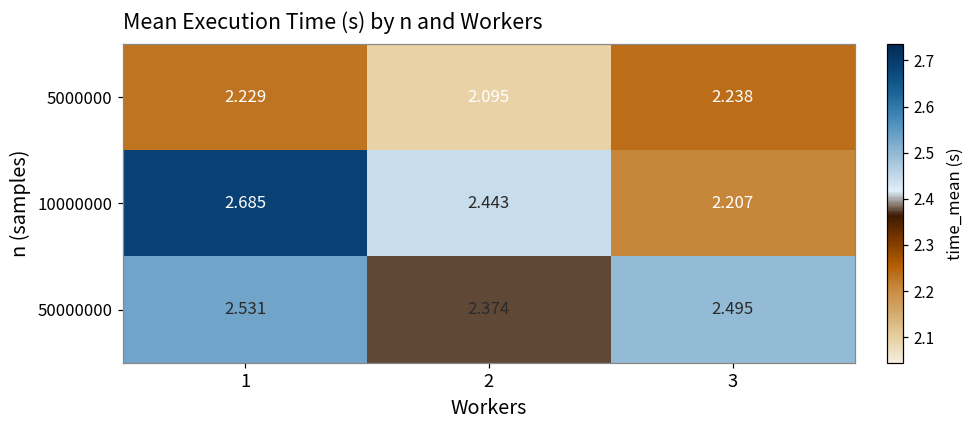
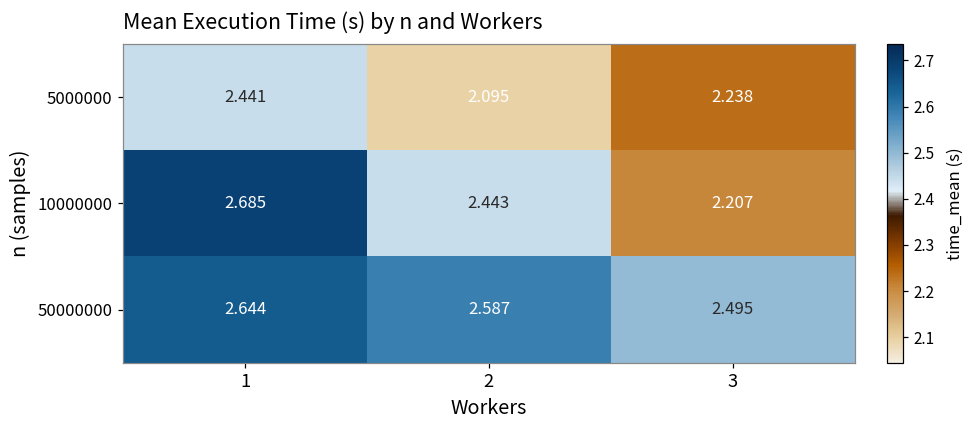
5000000, 1: 2.229 -> 2.441
50000000, 1: 2.531 -> 2.644
50000000, 2: 2.374 -> 2.587
